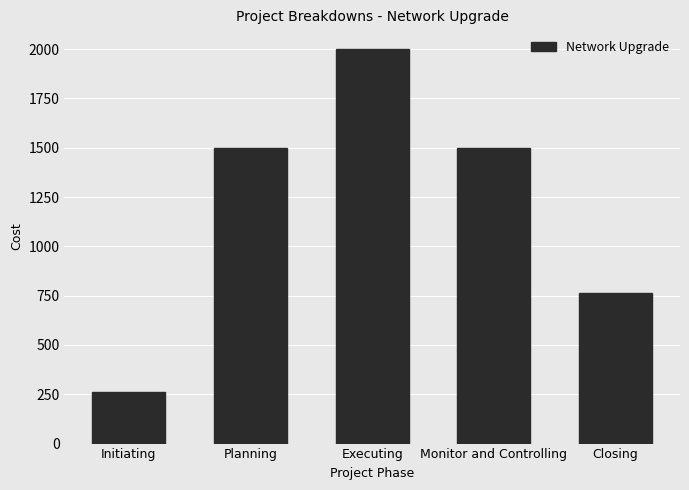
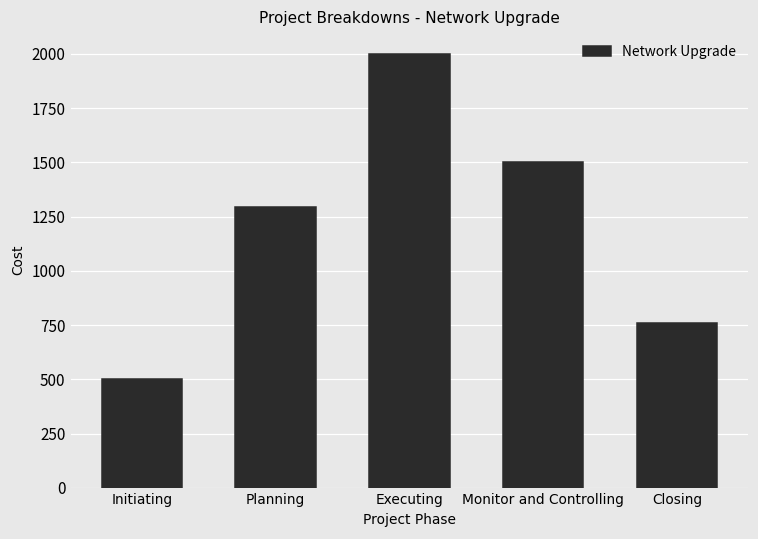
Initiating: 260 -> 500
Planning: 1500 -> 1300
